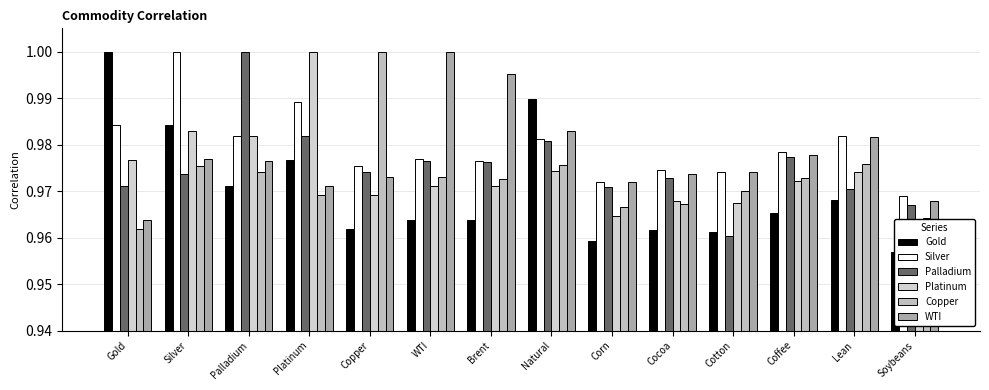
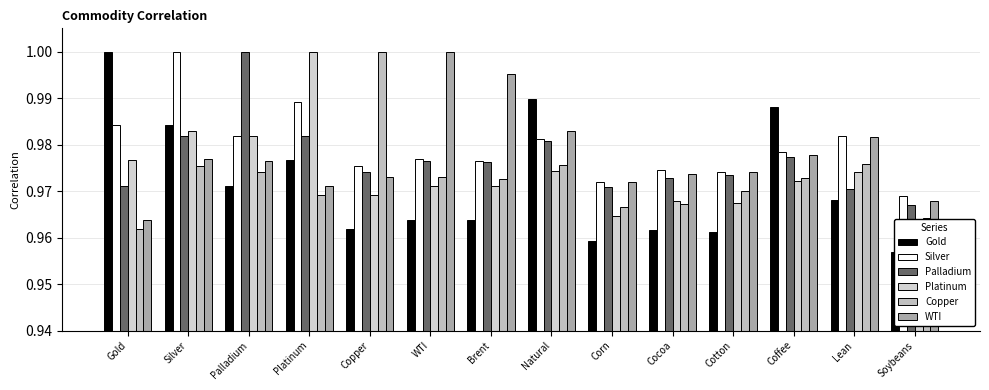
Palladium, Silver: 0.974 -> 0.982
Palladium, Cotton: 0.960 -> 0.973
Gold, Coffee: 0.965 -> 0.988
